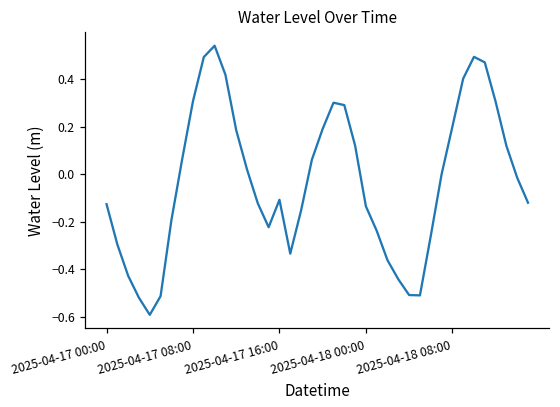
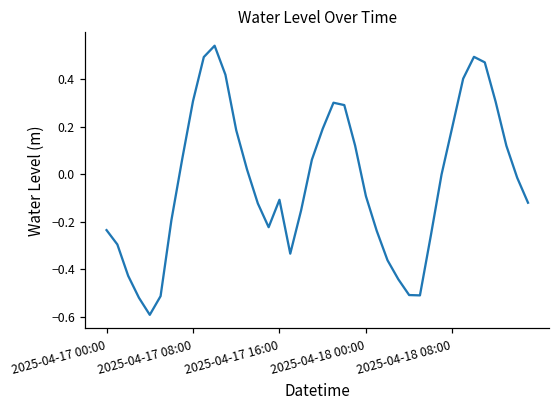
2025-04-17 00:00: -0.13 -> -0.23
2025-04-18 00:00: -0.13 -> -0.09
